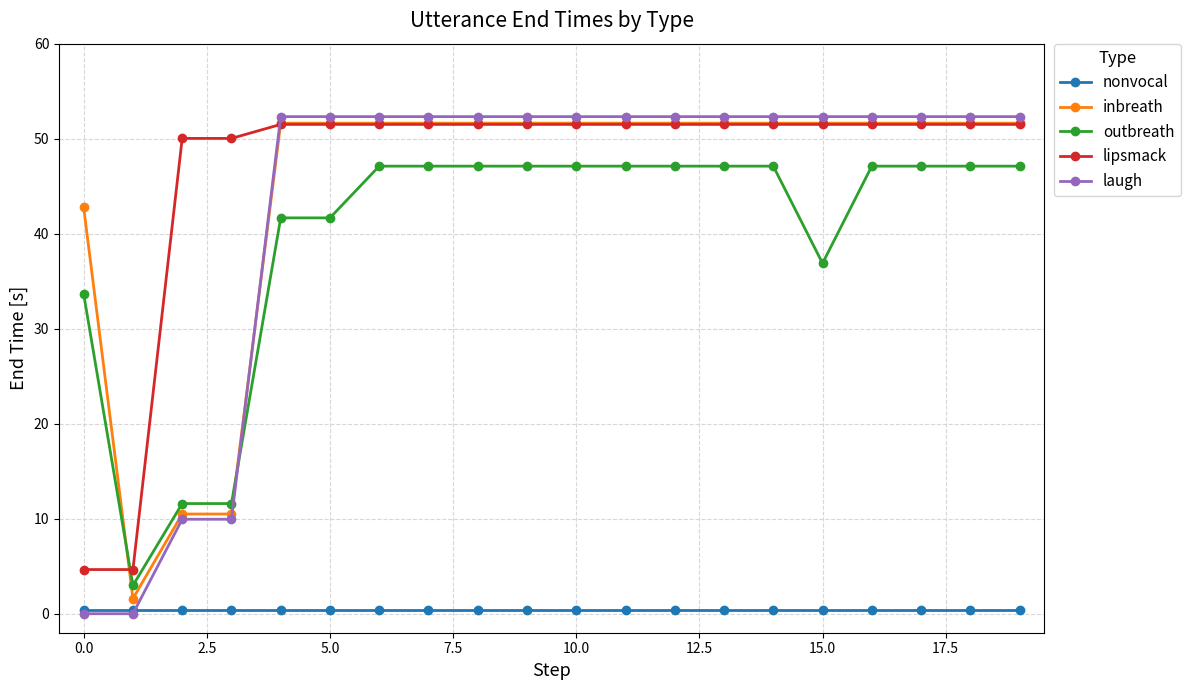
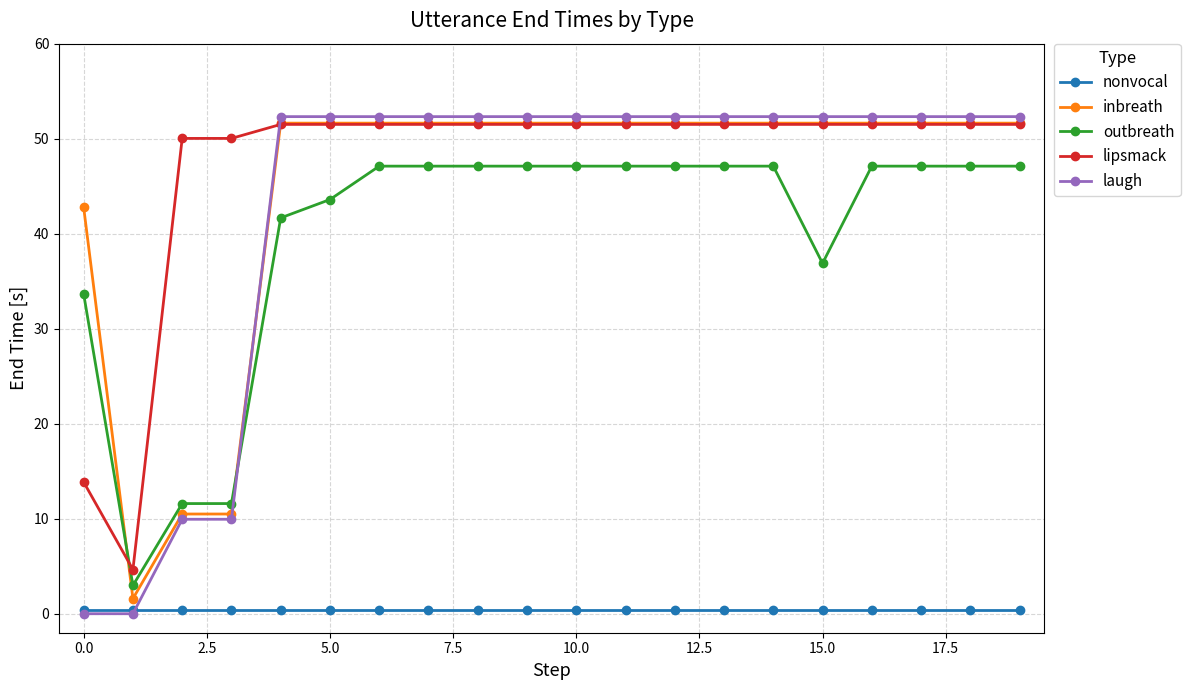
lipsmack, 0.0: 5 -> 14
outbreath, 5.0: 42 -> 44
